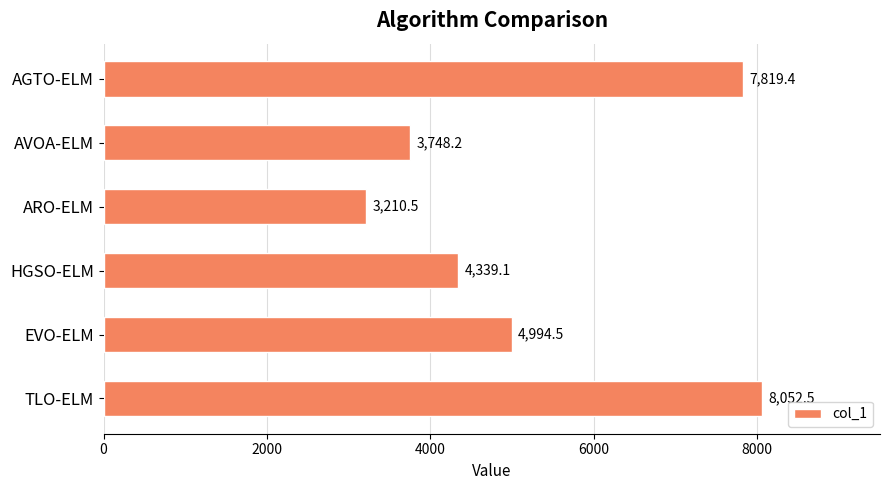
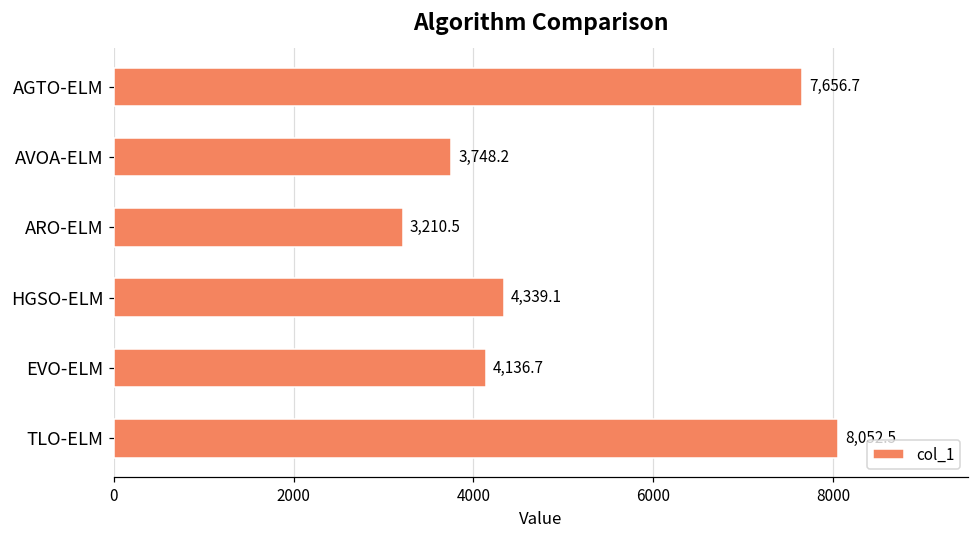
AGTO-ELM: 7,819.4 -> 7,656.7
EVO-ELM: 4,994.5 -> 4,136.7
